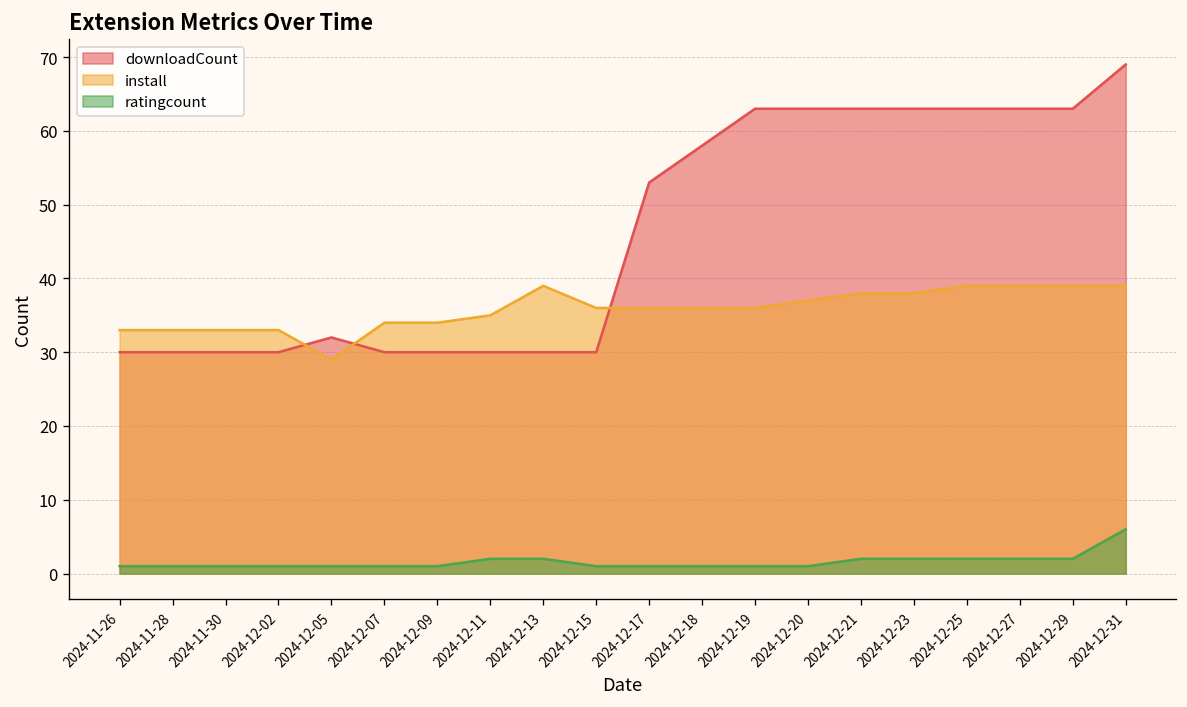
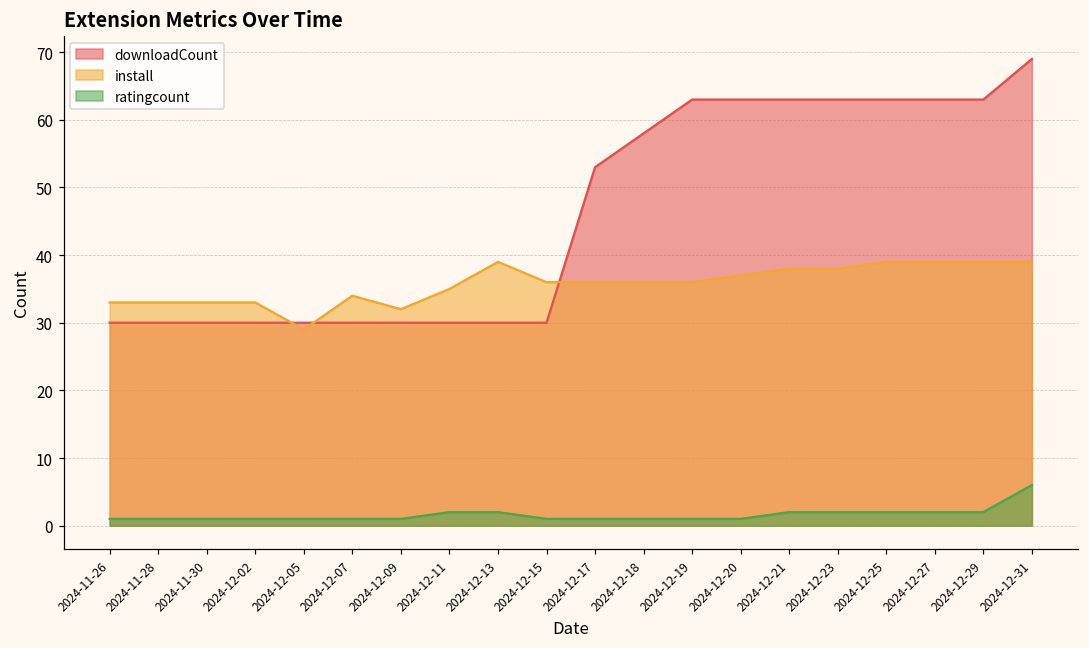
downloadCount, 2024-12-05: 32 -> 30
install, 2024-12-09: 34 -> 32
